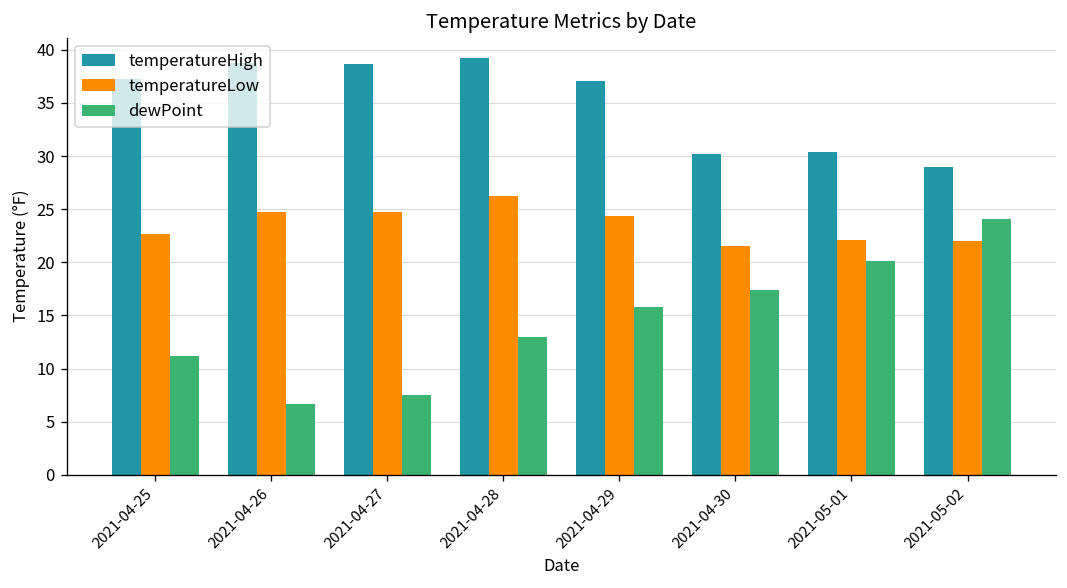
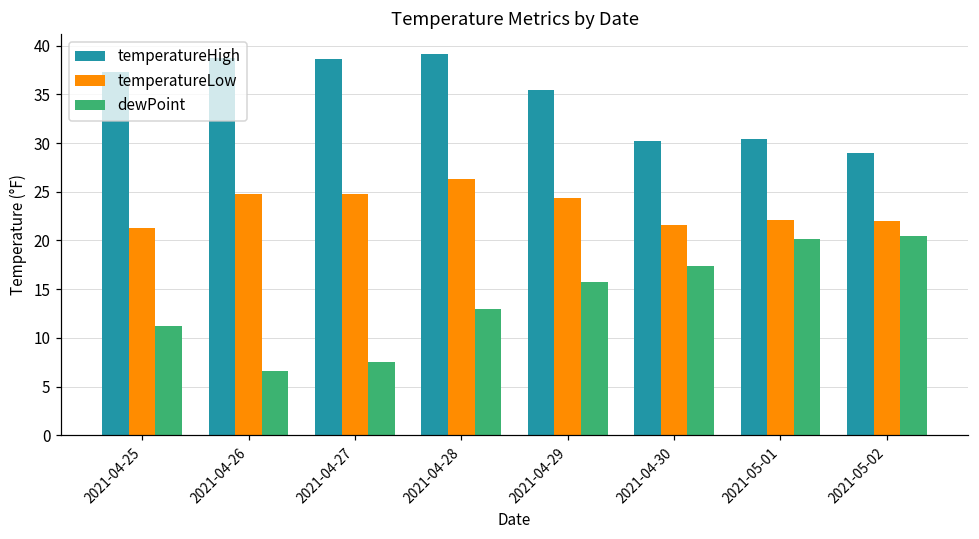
temperatureLow, 2021-04-25: 23 -> 21
temperatureHigh, 2021-04-29: 37 -> 35
dewPoint, 2021-05-02: 24 -> 20
